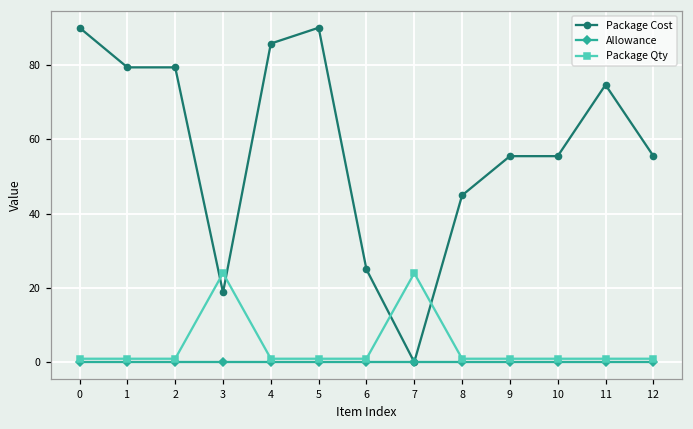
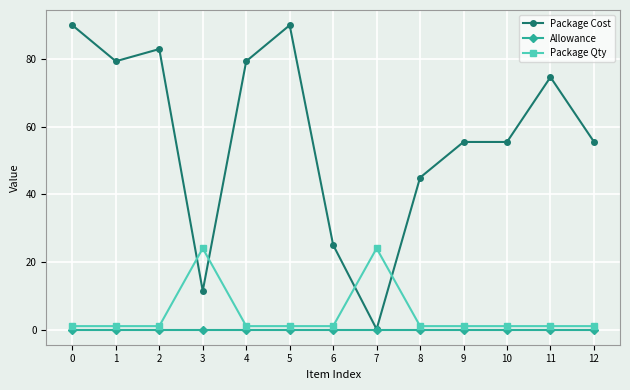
Package Cost, 2: 79 -> 83
Package Cost, 3: 19 -> 11
Package Cost, 4: 86 -> 79
